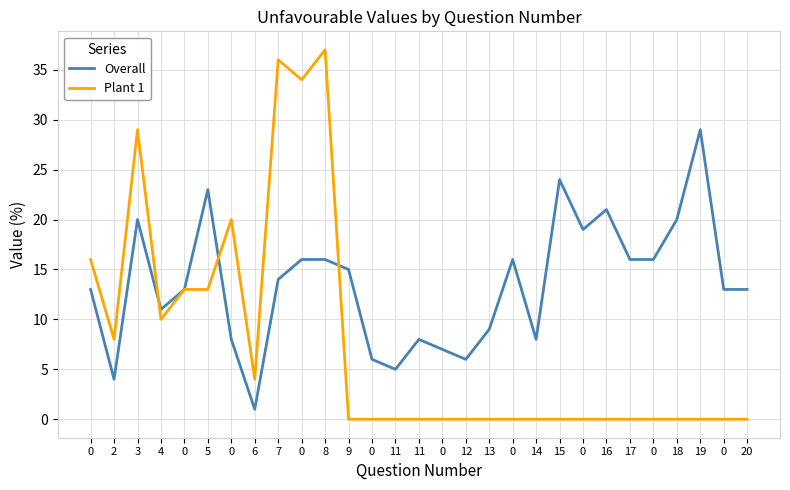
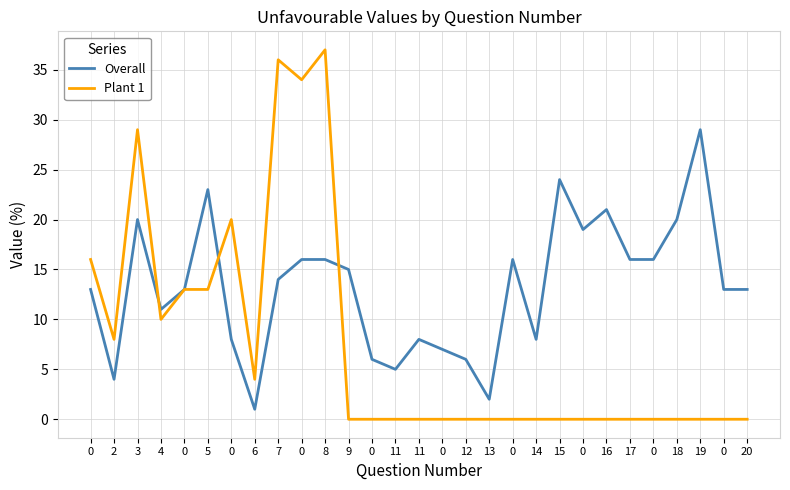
Overall, 13: 9 -> 2
